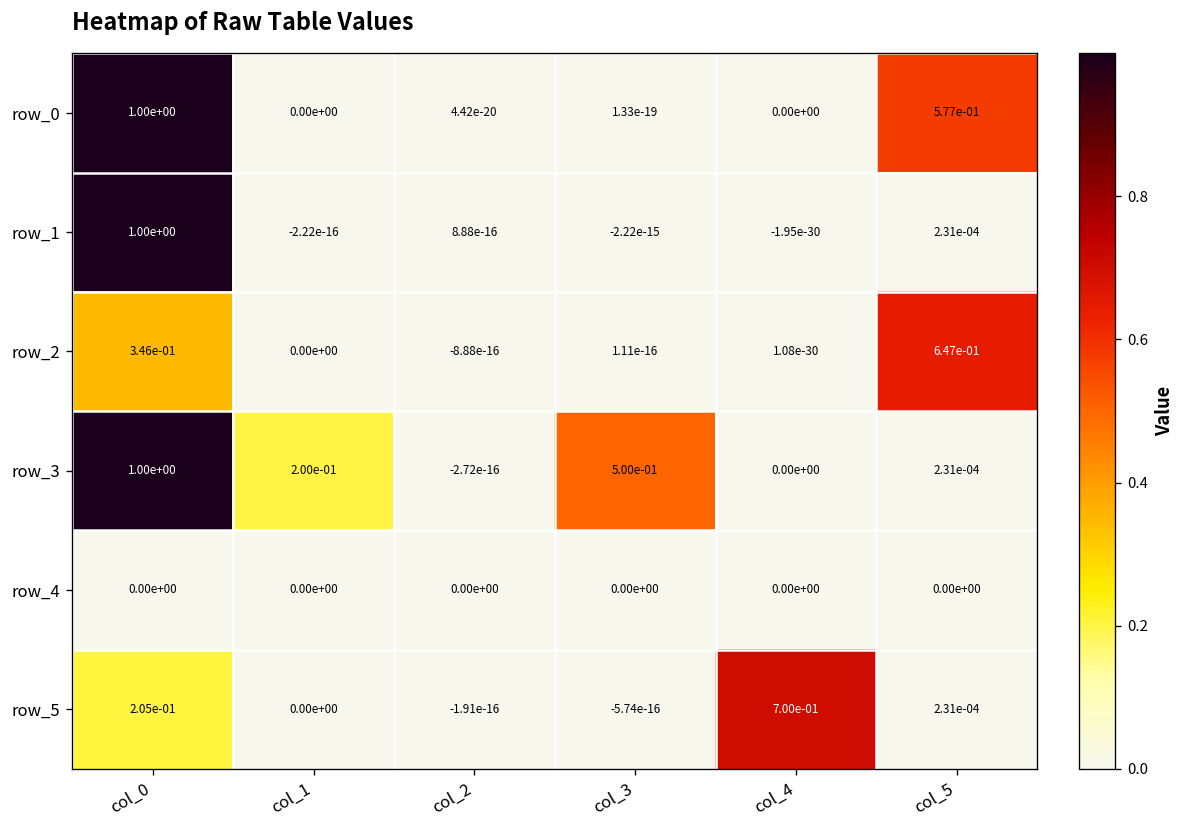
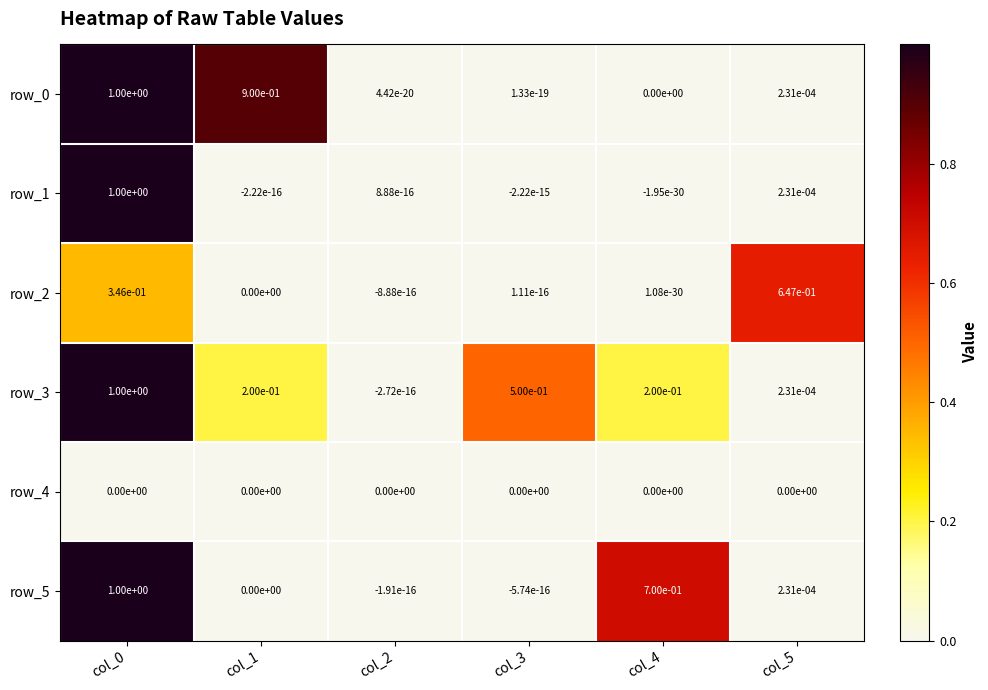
row_0, col_1: 0.00e+00 -> 9.00e-01
row_0, col_5: 5.77e-01 -> 2.31e-04
row_3, col_4: 0.00e+00 -> 2.00e-01
row_5, col_0: 2.05e-01 -> 1.00e+00
